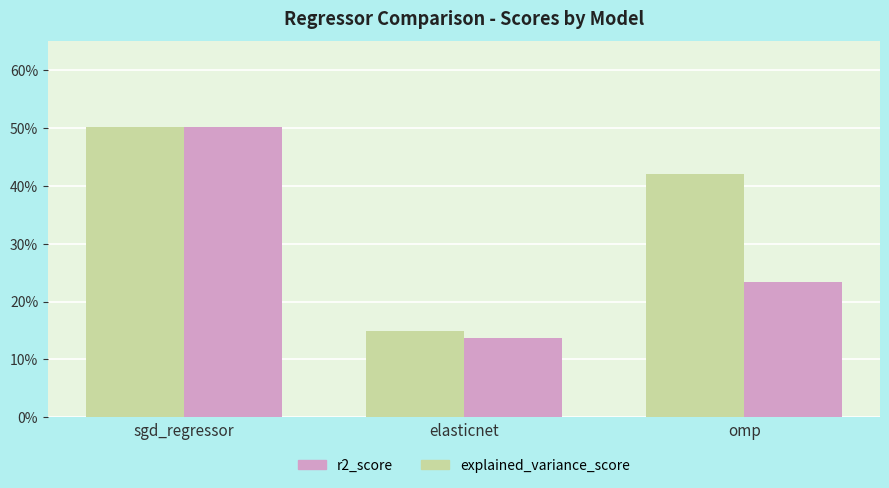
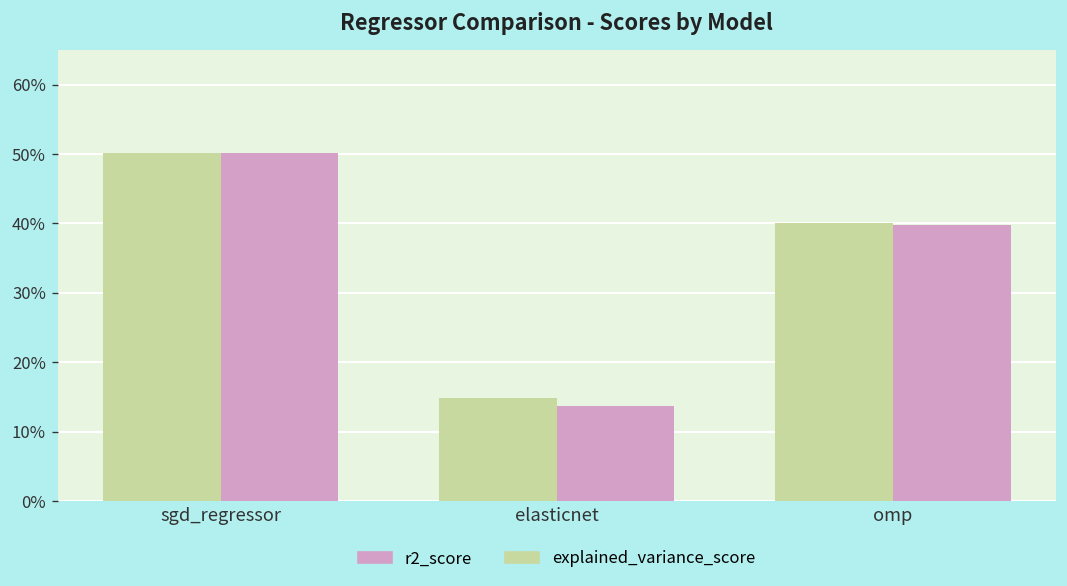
explained_variance_score, omp: 42% -> 40%
r2_score, omp: 23% -> 40%
